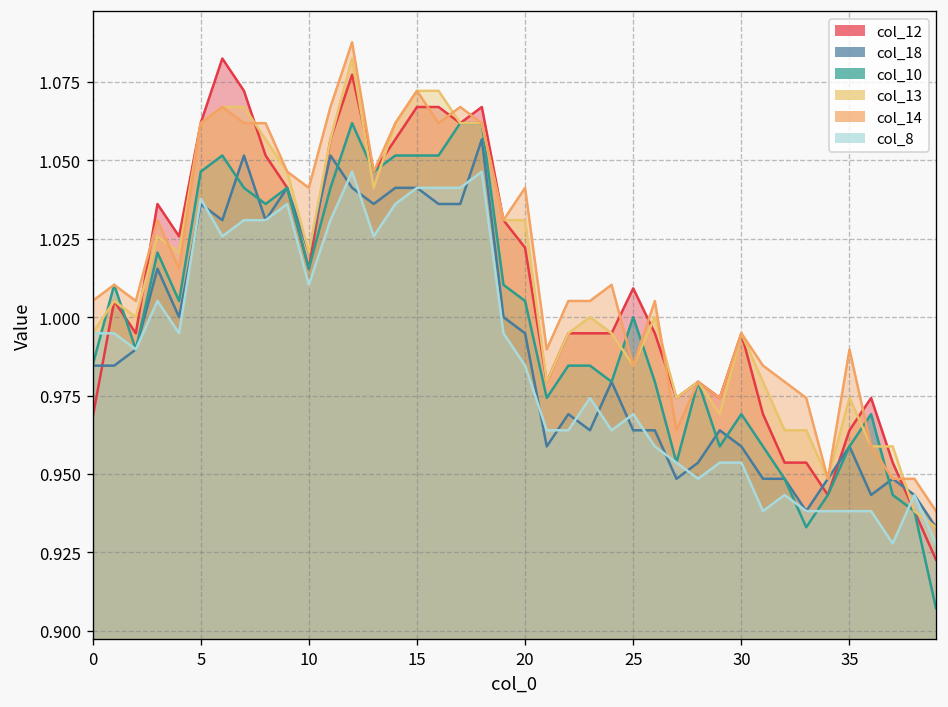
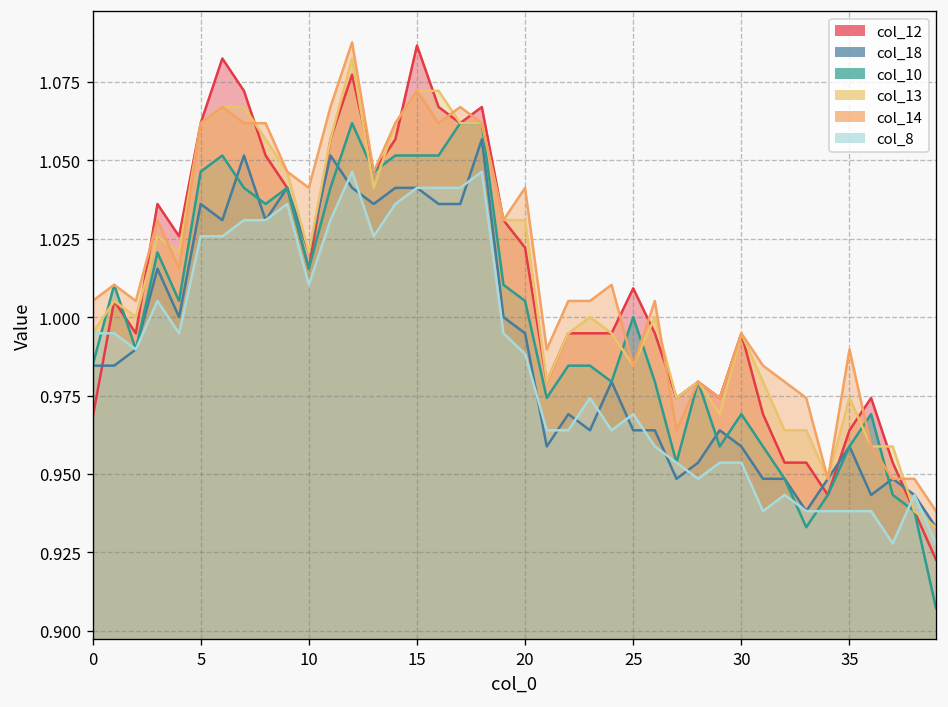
col_8, 5: 1.038 -> 1.026
col_12, 15: 1.067 -> 1.087
col_8, 20: 0.985 -> 0.988
